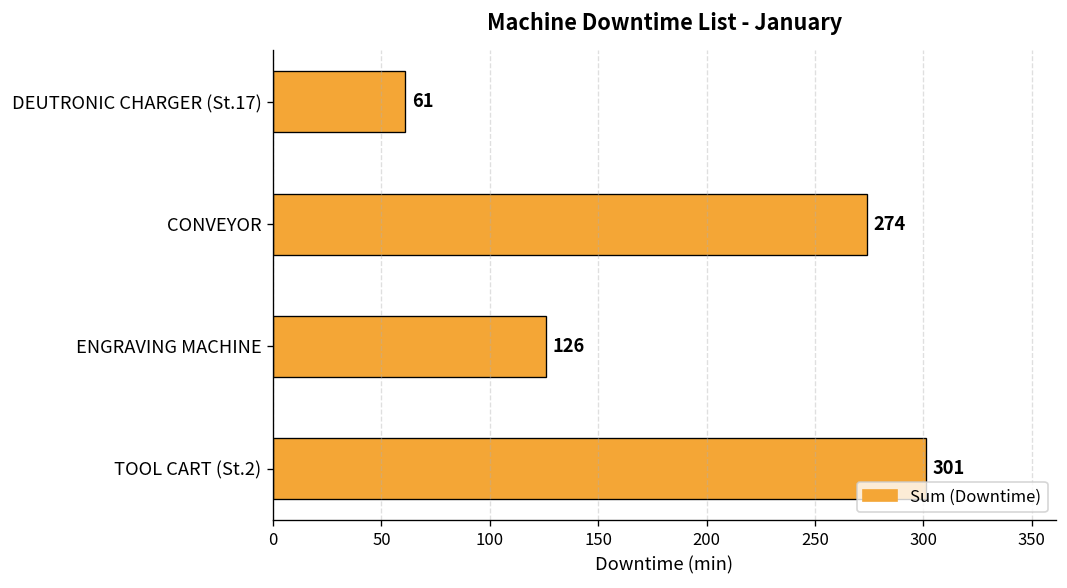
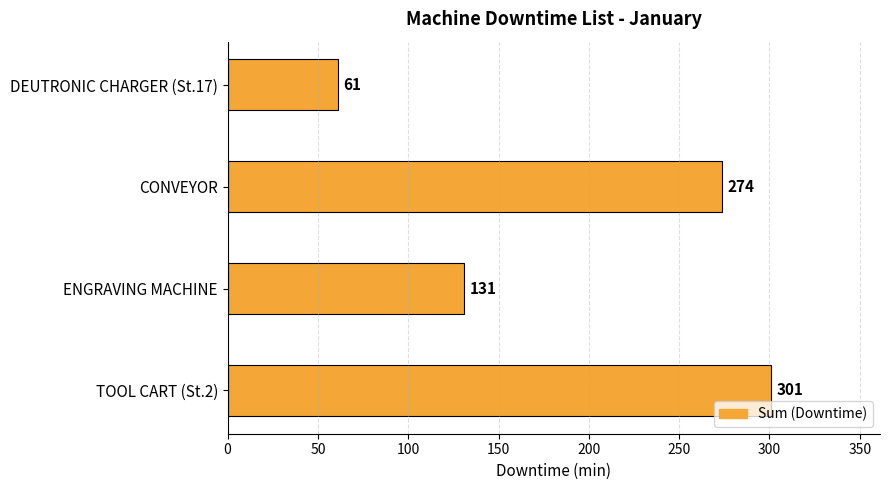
ENGRAVING MACHINE: 126 -> 131
